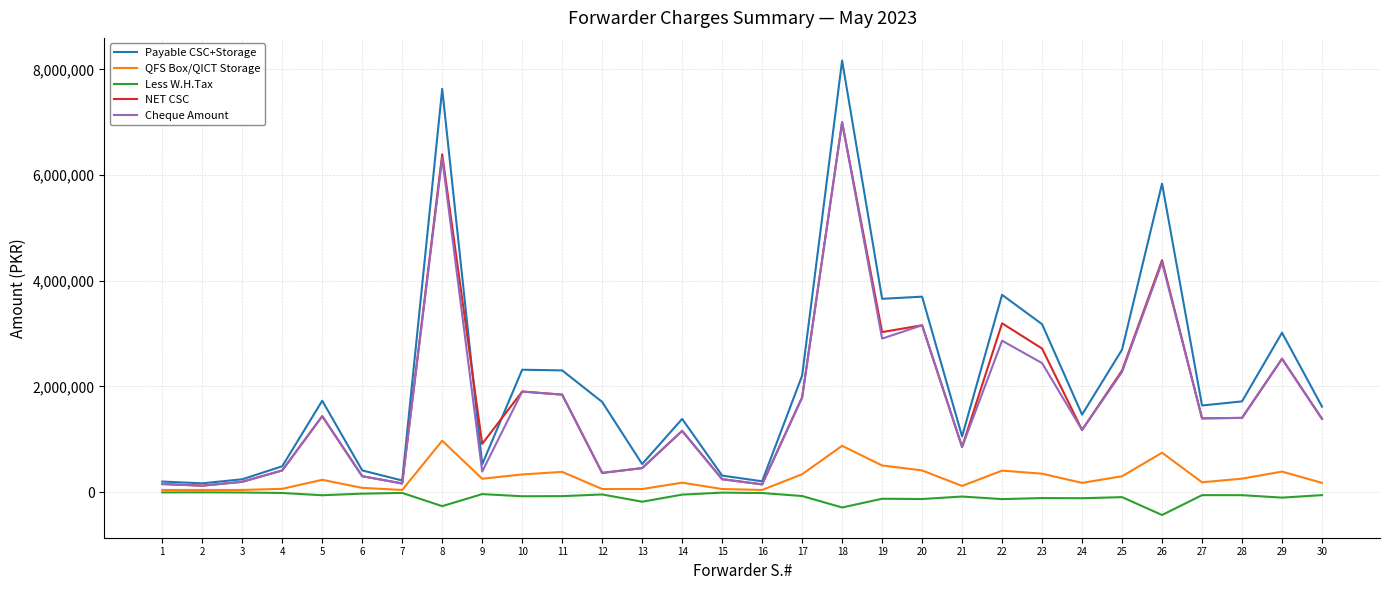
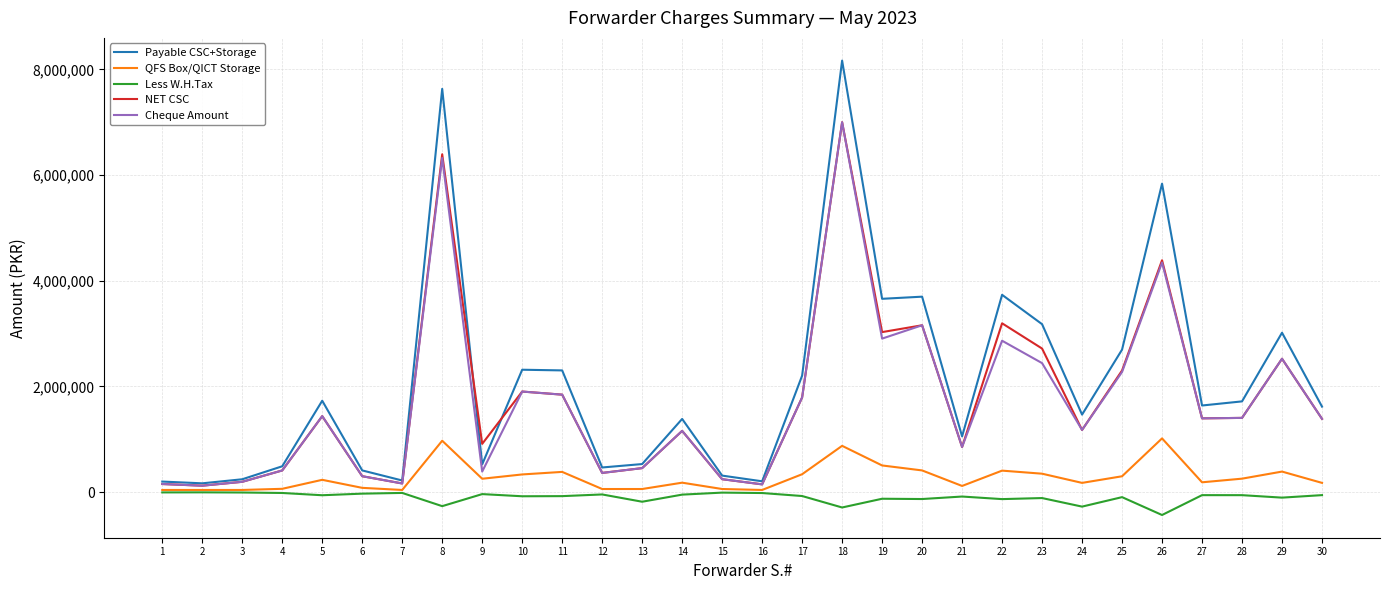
Payable CSC+Storage, 12: 1,700,000 -> 500,000
Less W.H.Tax, 24: -100,000 -> -300,000
QFS Box/QICT Storage, 26: 700,000 -> 1,000,000
